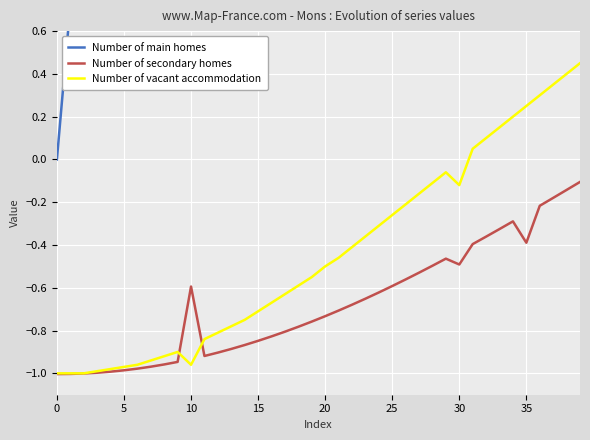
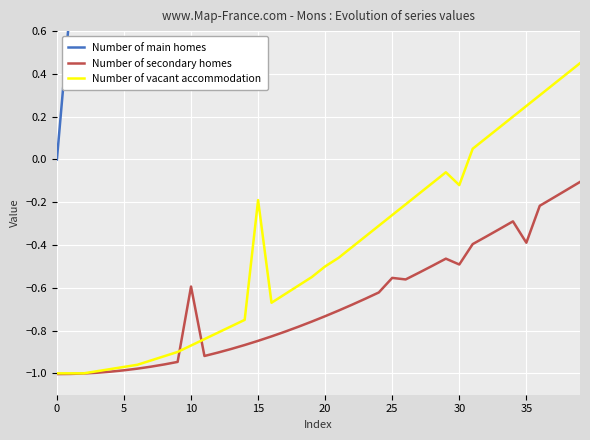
Number of vacant accommodation, 10: -0.96 -> -0.87
Number of vacant accommodation, 15: -0.71 -> -0.19
Number of secondary homes, 25: -0.59 -> -0.55
